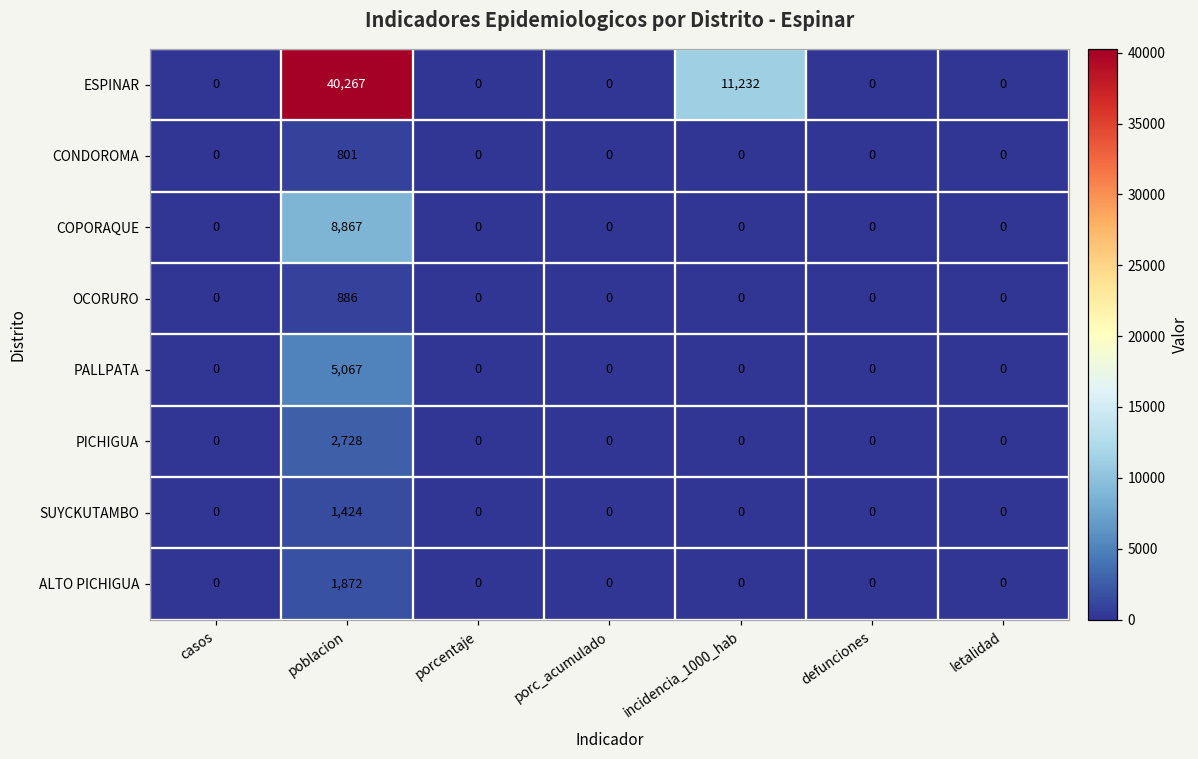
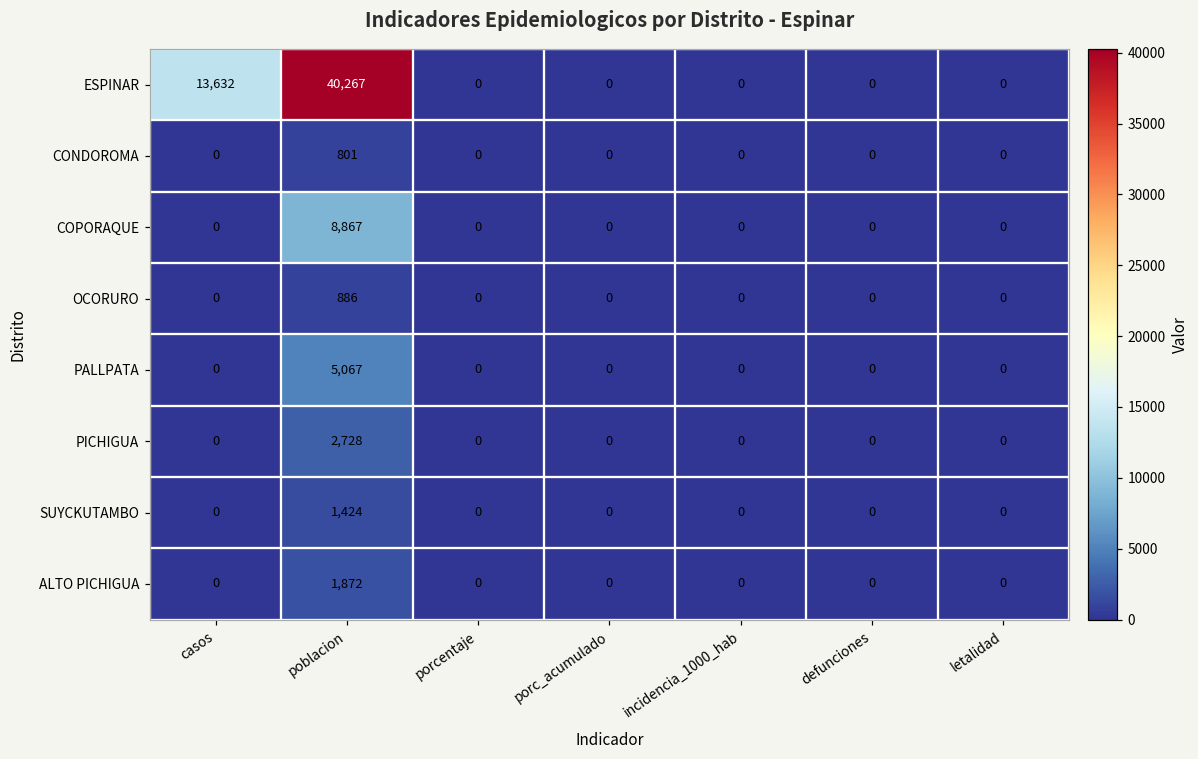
ESPINAR, casos: 0 -> 13,632
ESPINAR, incidencia_1000_hab: 11,232 -> 0
